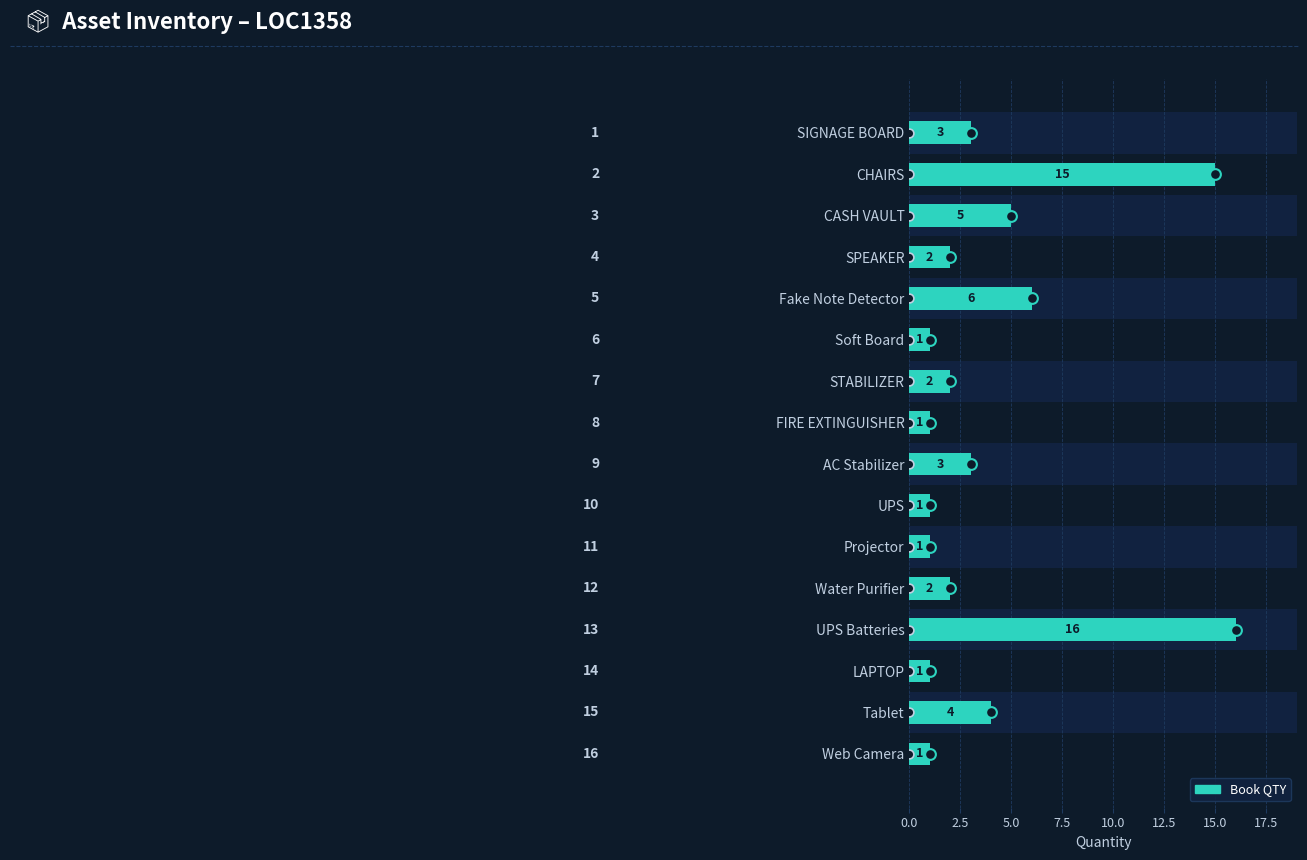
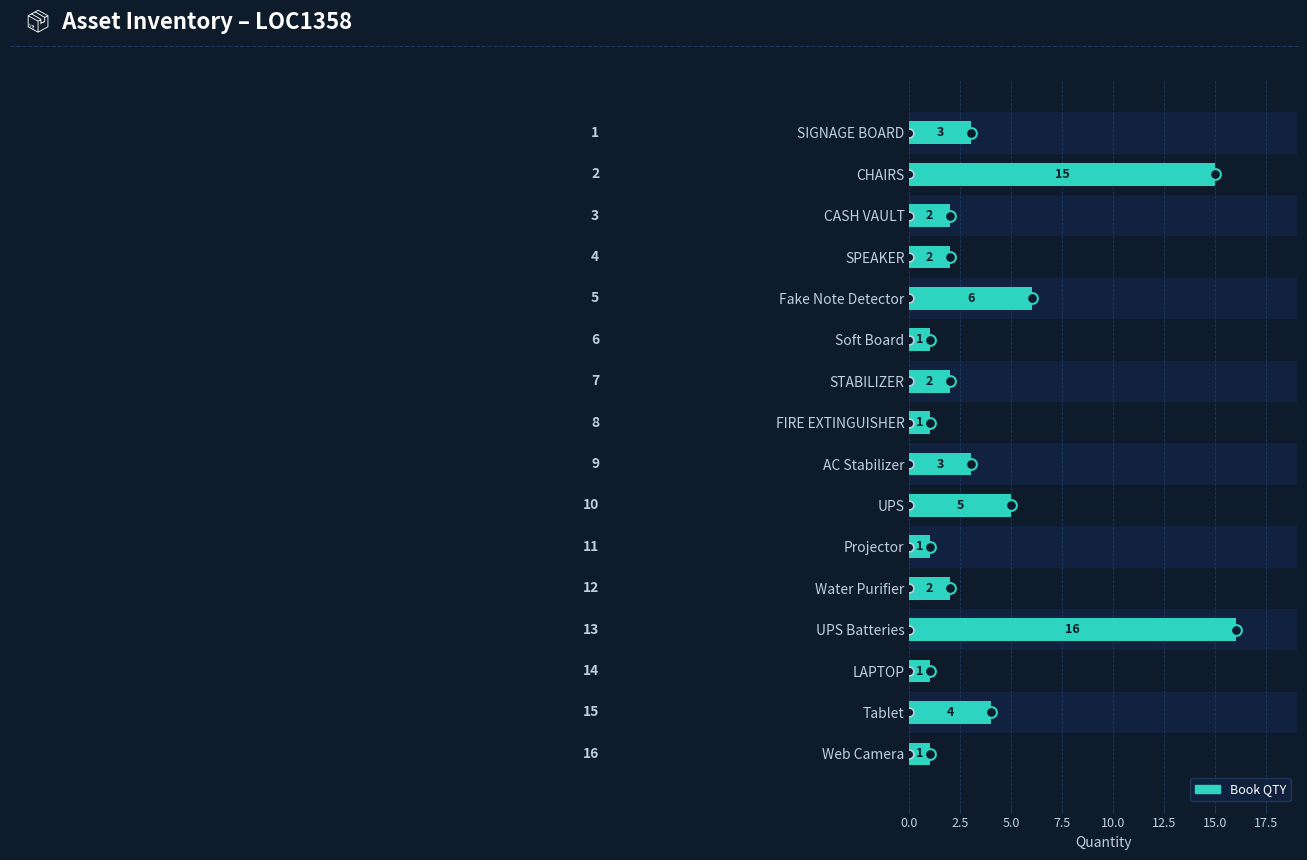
Book QTY, CASH VAULT: 5 -> 2
Book QTY, UPS: 1 -> 5
